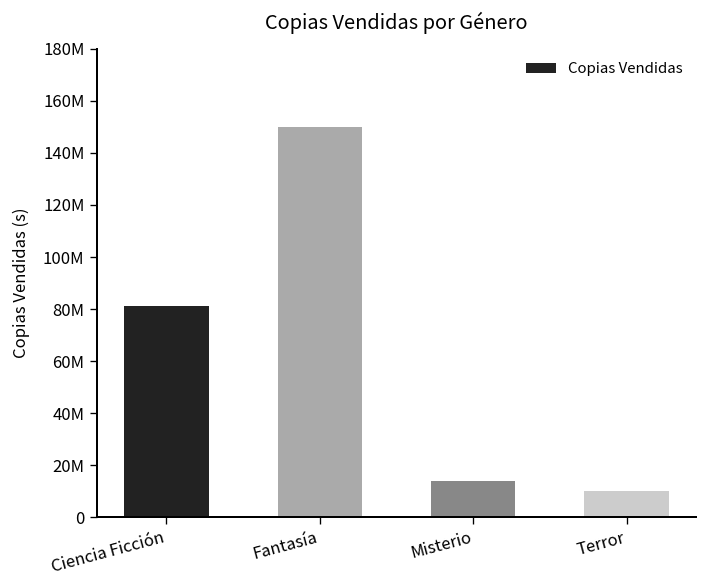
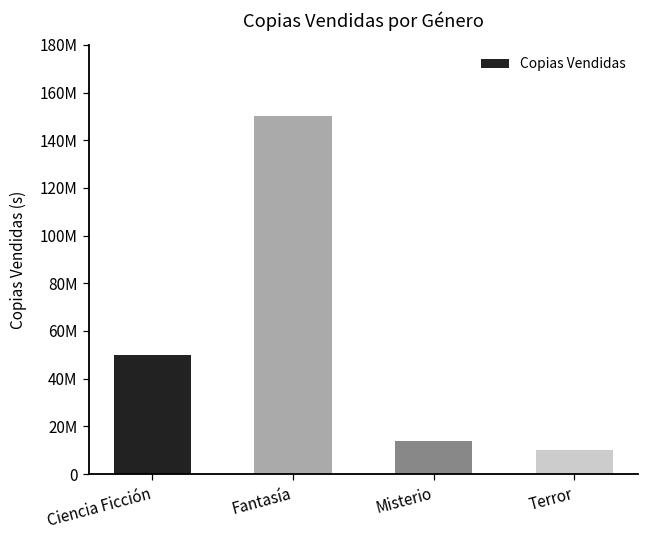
Ciencia Ficción: 81000000 -> 50000000
